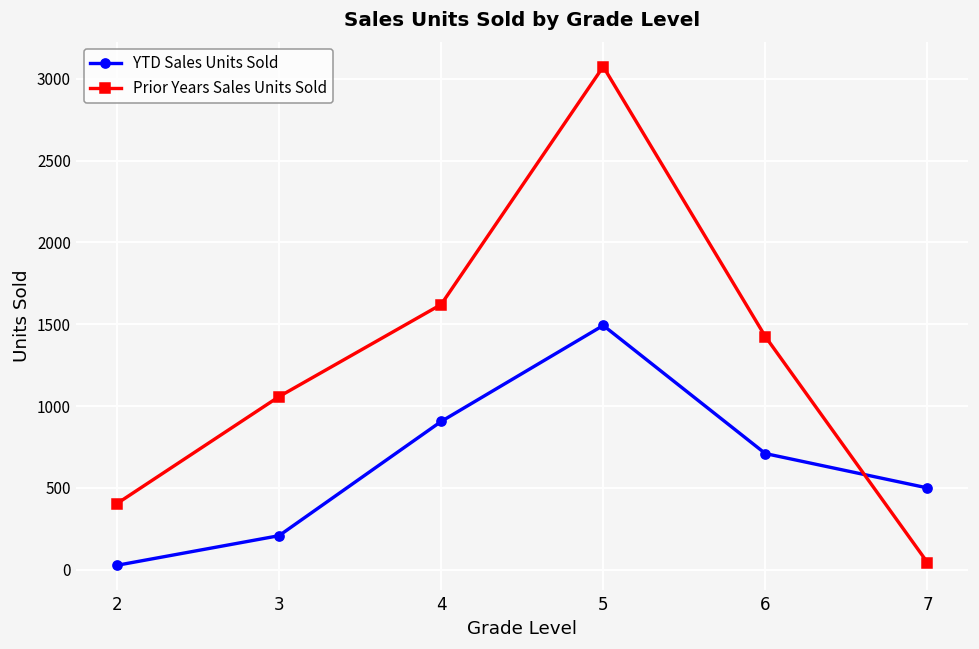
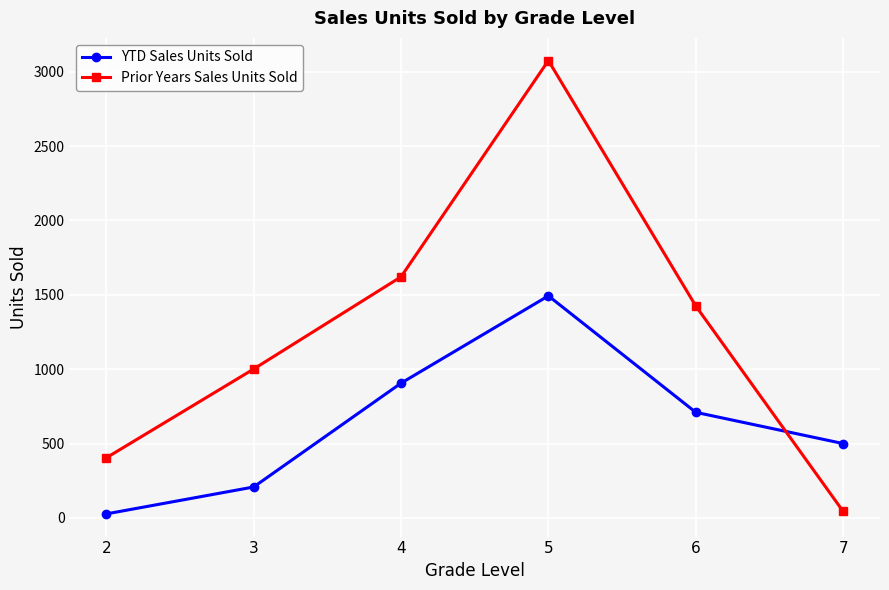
Prior Years Sales Units Sold, 3: 1060 -> 1000
